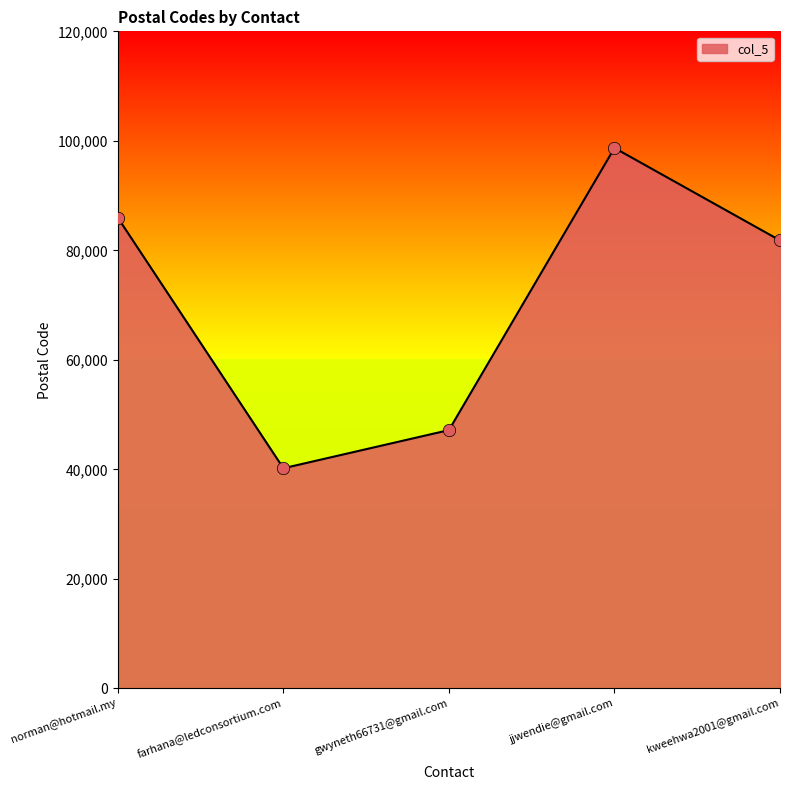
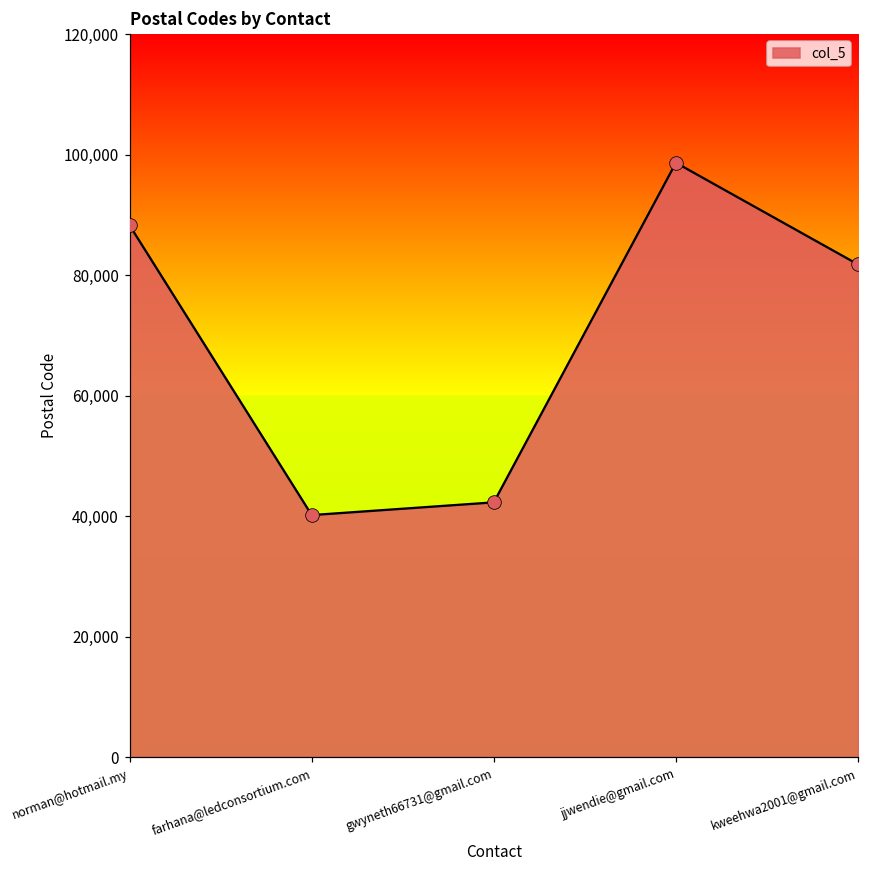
norman@hotmail.my: 86,000 -> 88,000
gwyneth66731@gmail.com: 47,000 -> 42,000
